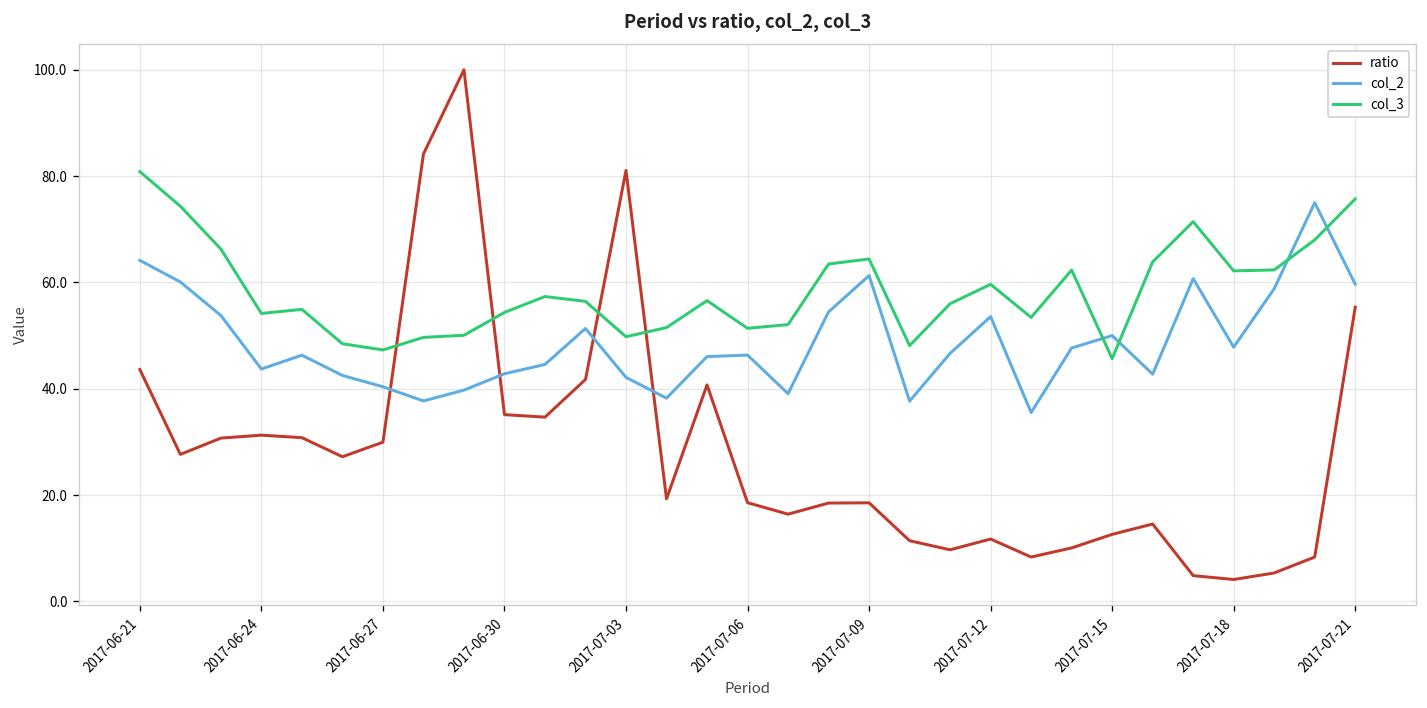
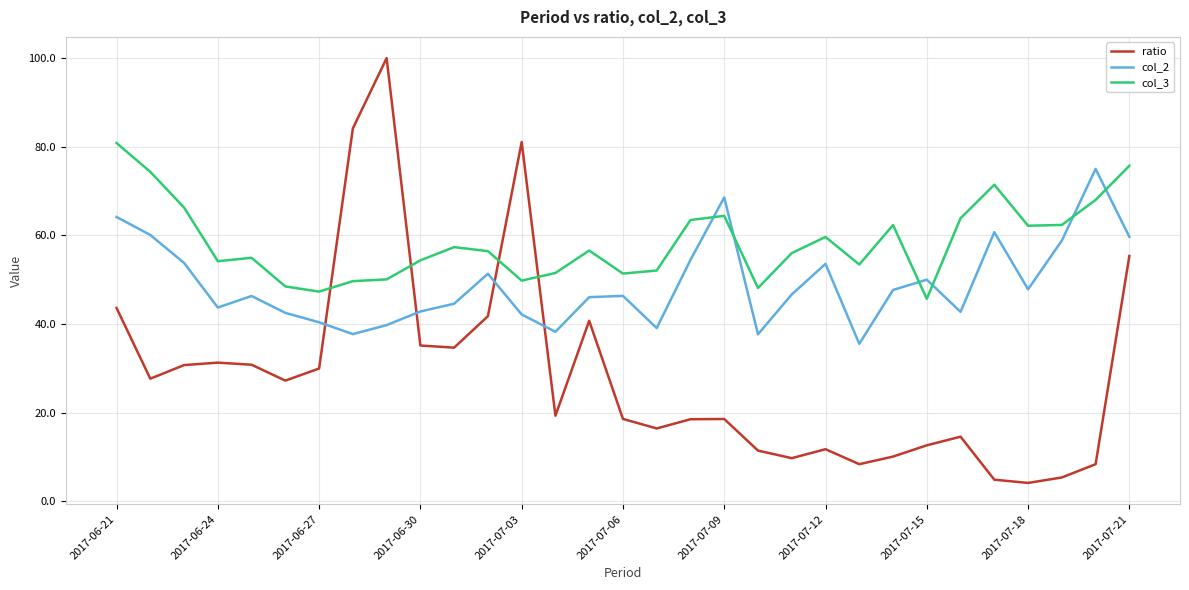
col_2, 2017-07-09: 61 -> 69
